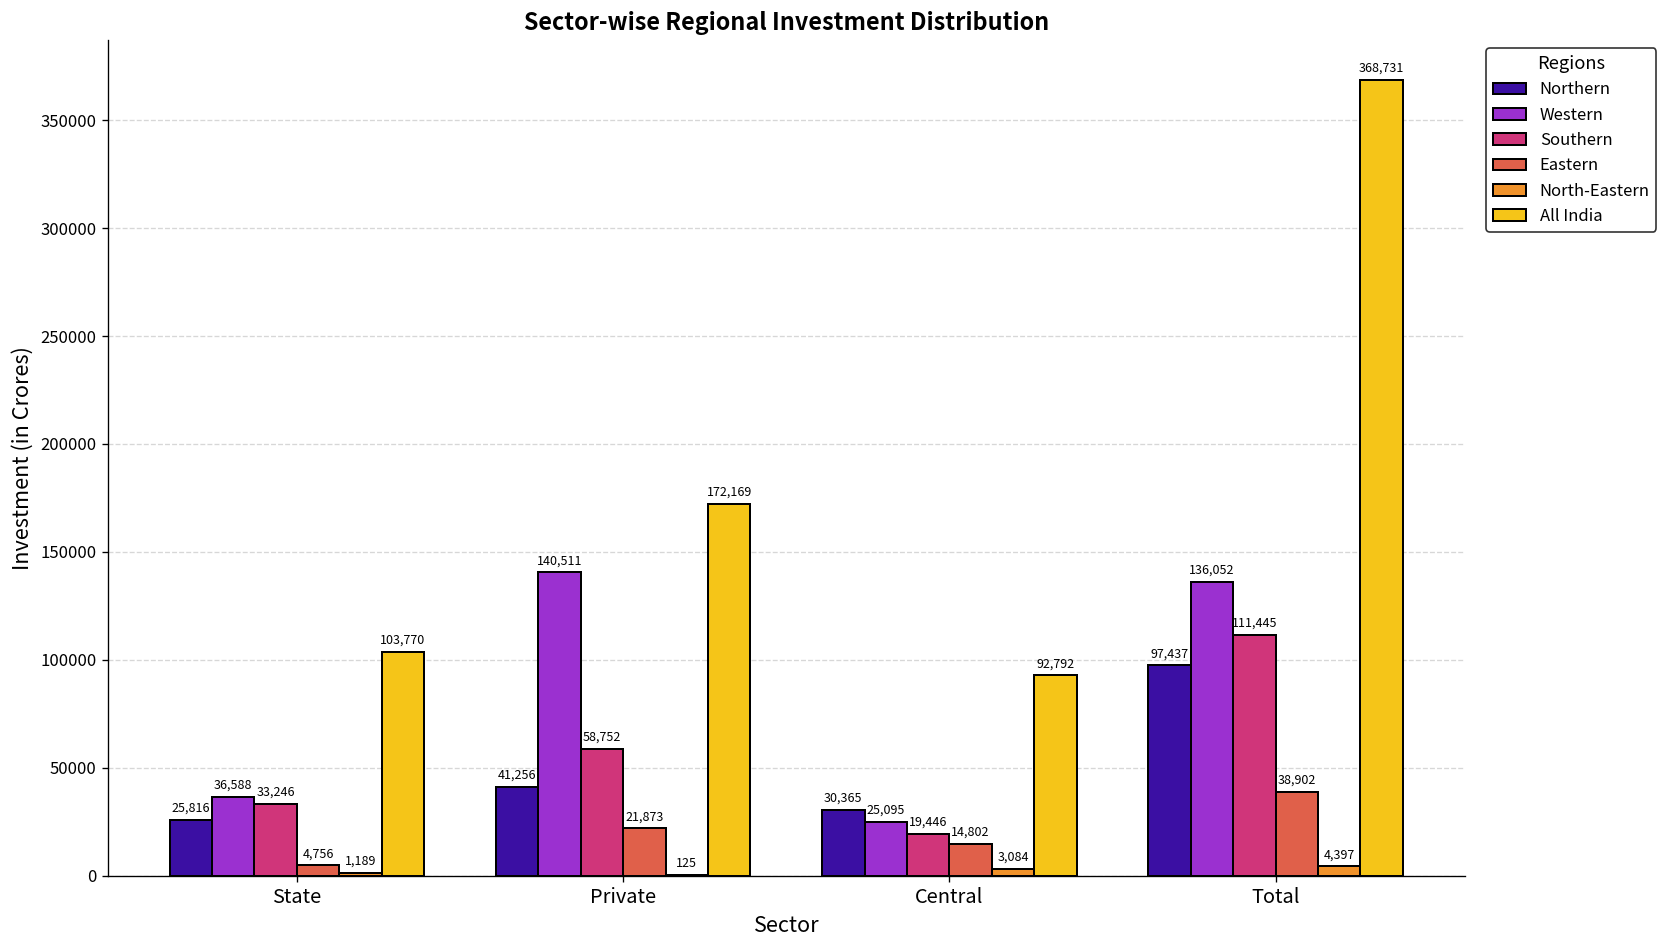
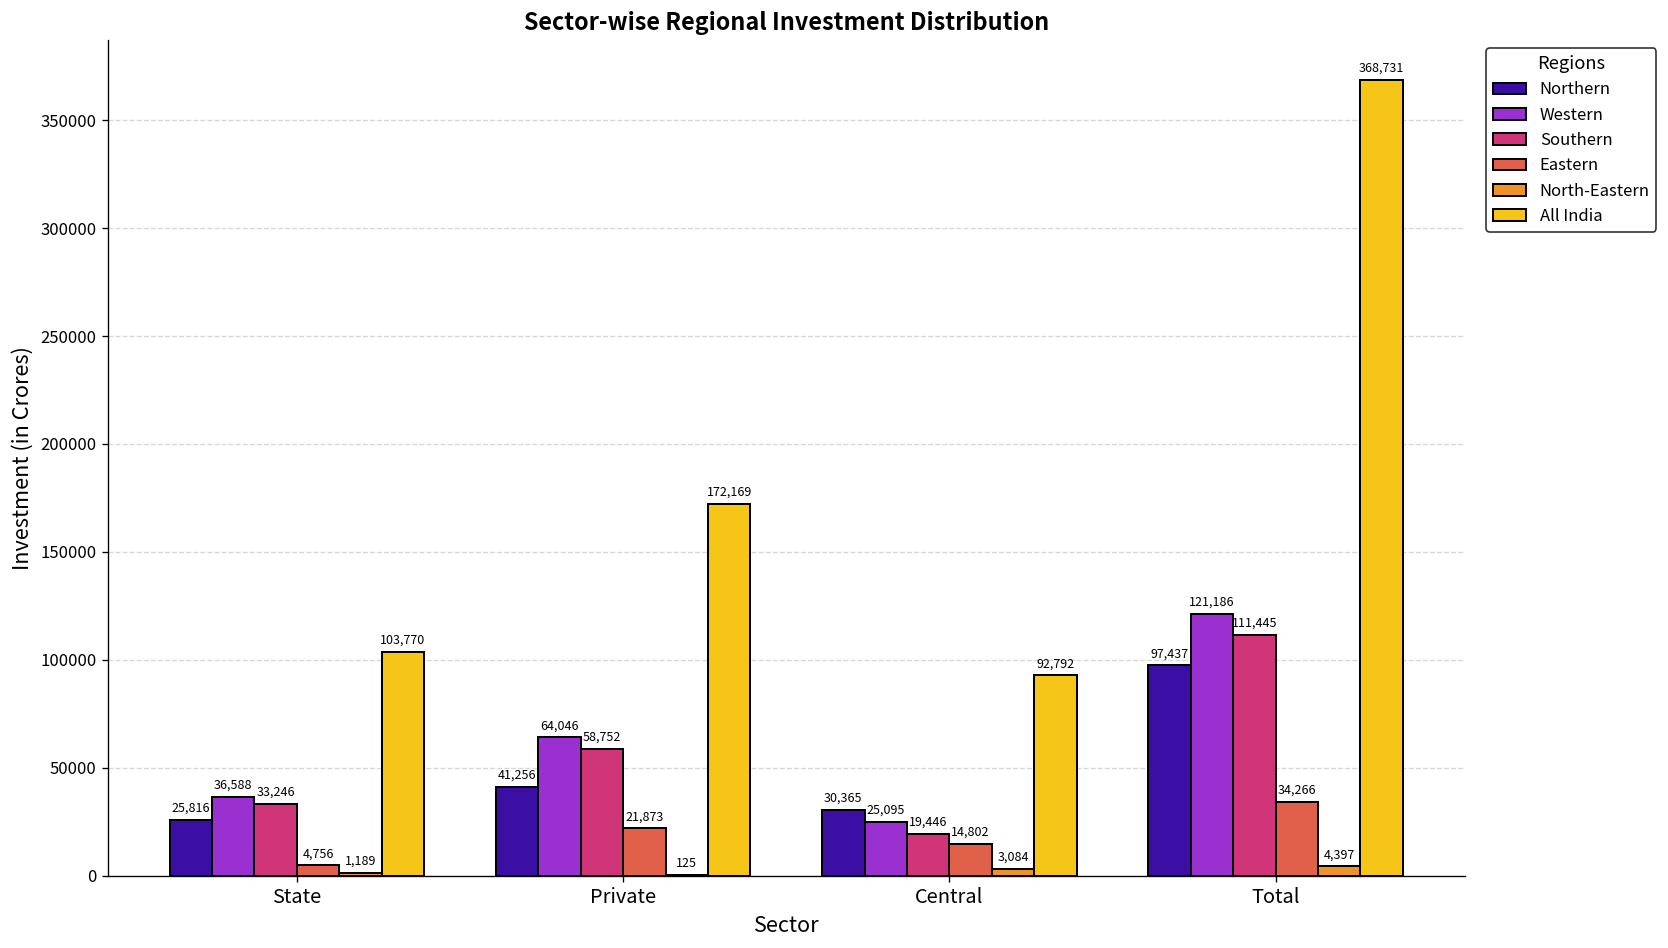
Western, Private: 140,511 -> 64,046
Western, Total: 136,052 -> 121,186
Eastern, Total: 38,902 -> 34,266
